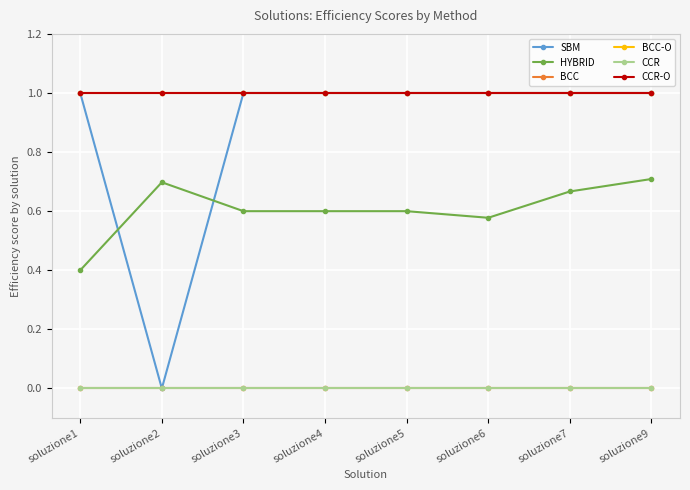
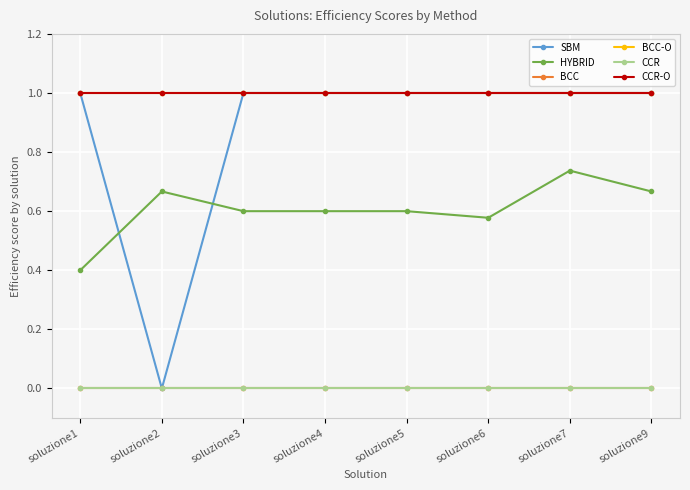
HYBRID, soluzione2: 0.70 -> 0.67
HYBRID, soluzione7: 0.67 -> 0.74
HYBRID, soluzione9: 0.71 -> 0.67
